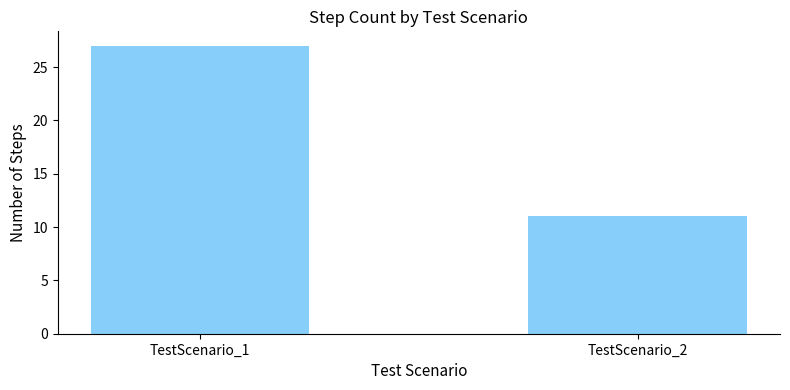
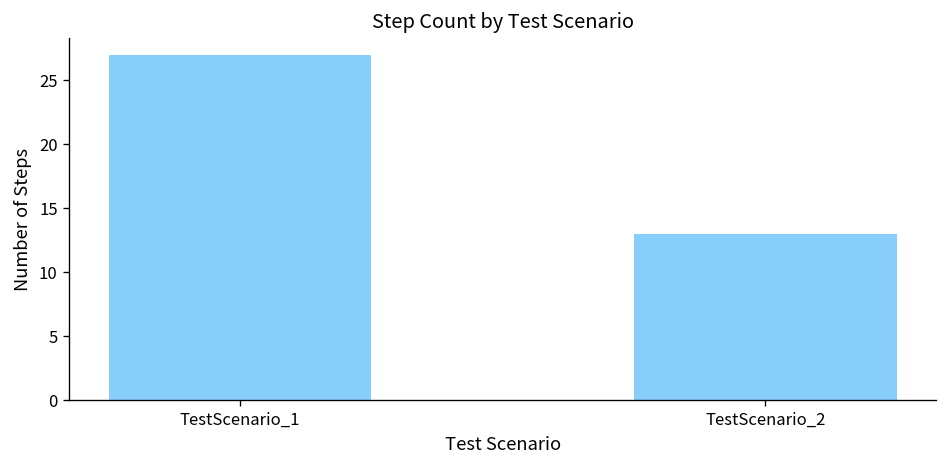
TestScenario_2: 11 -> 13
